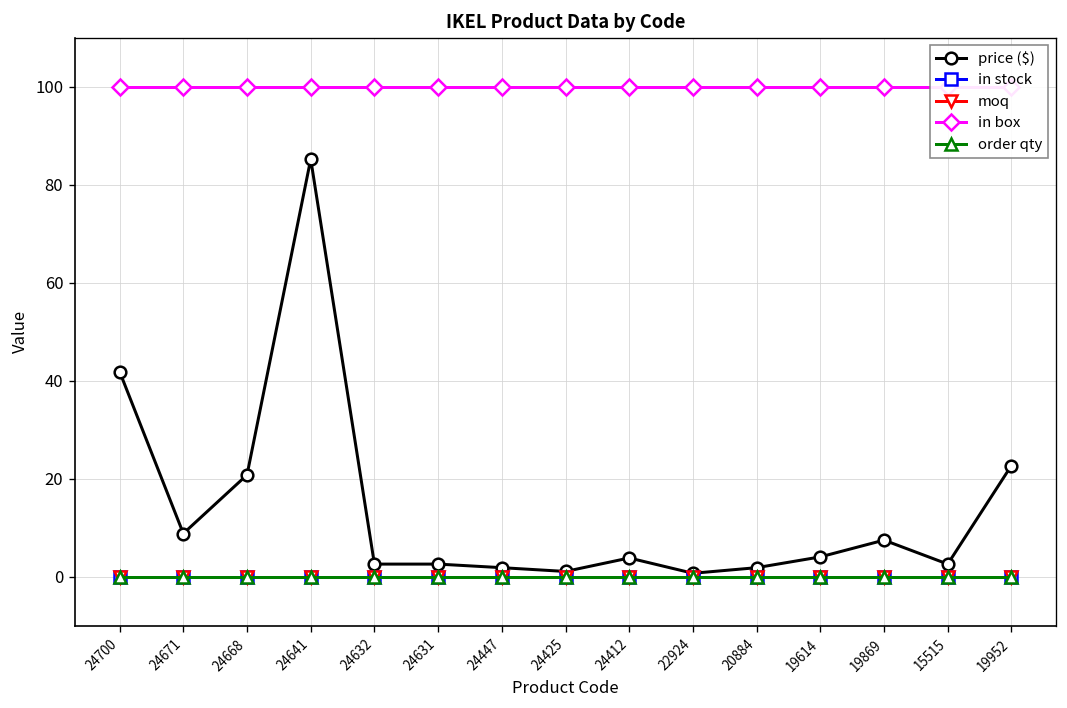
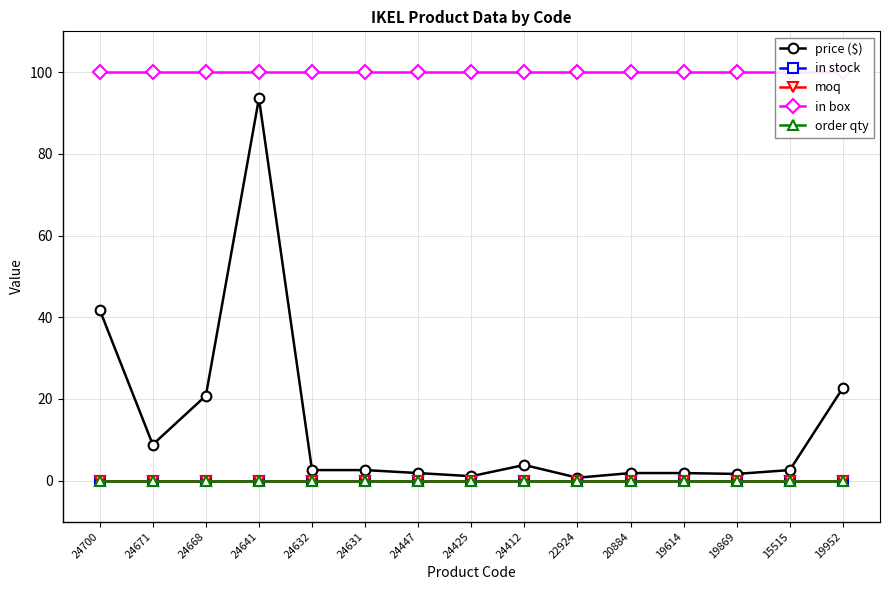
price ($), 24641: 85 -> 94
price ($), 19614: 4 -> 2
price ($), 19869: 7 -> 2
